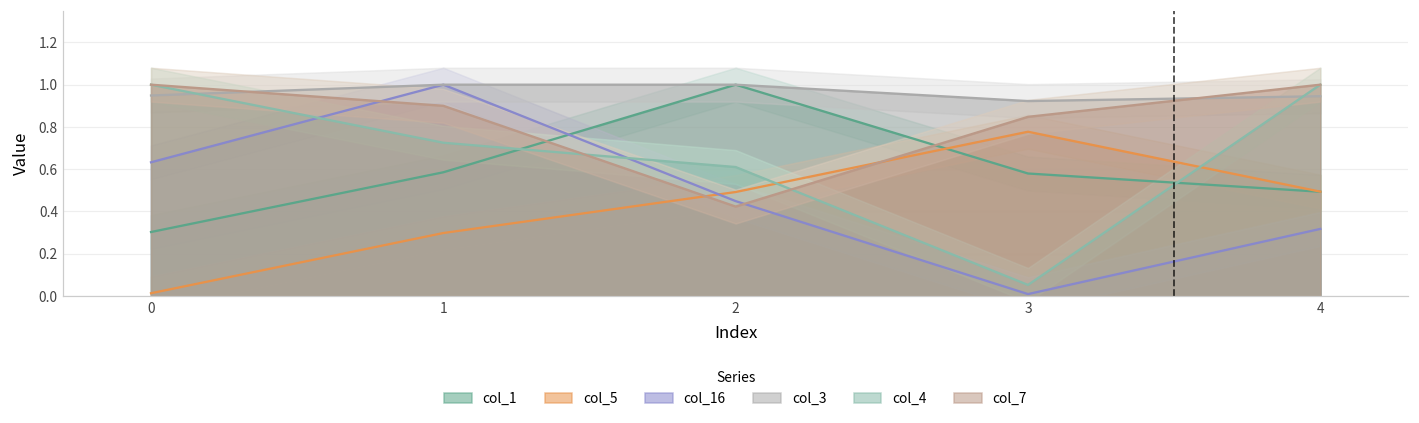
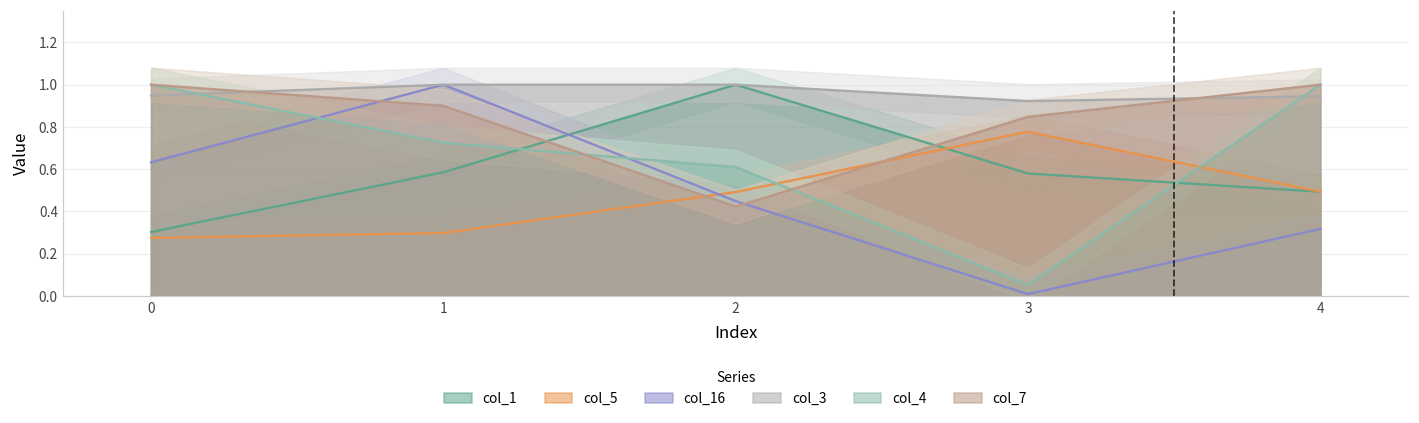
col_5, 0: 0.01 -> 0.27
